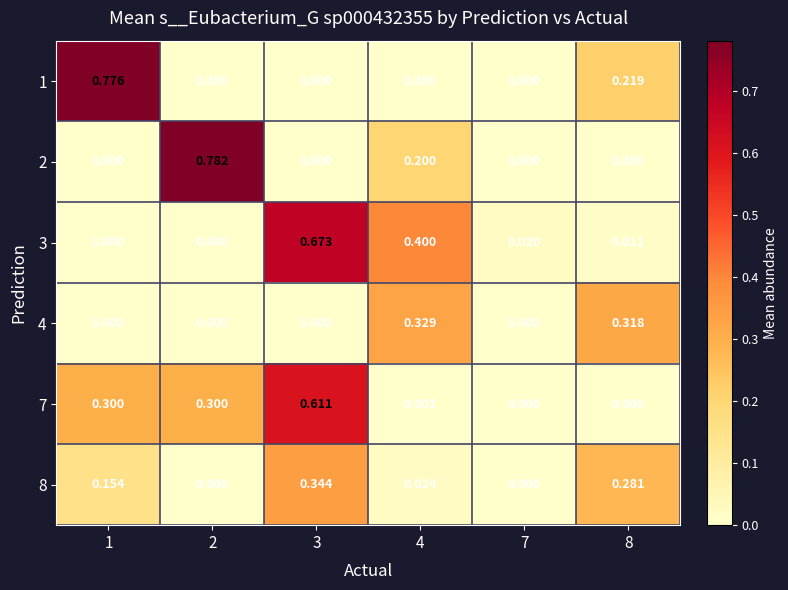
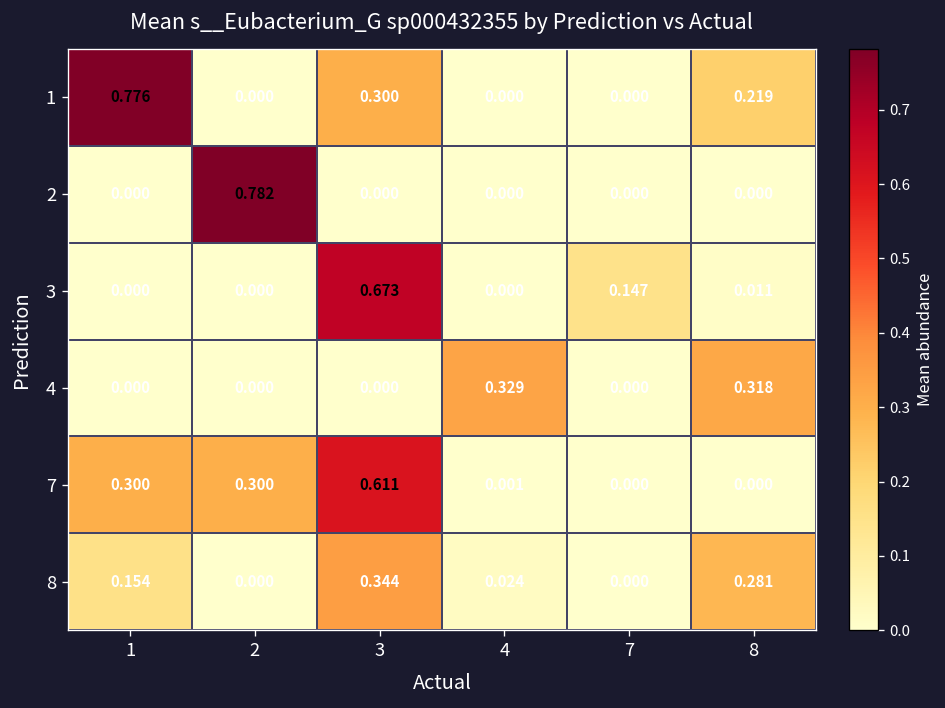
1, 3: 0.000 -> 0.300
2, 4: 0.200 -> 0.000
3, 4: 0.400 -> 0.000
3, 7: 0.020 -> 0.147
